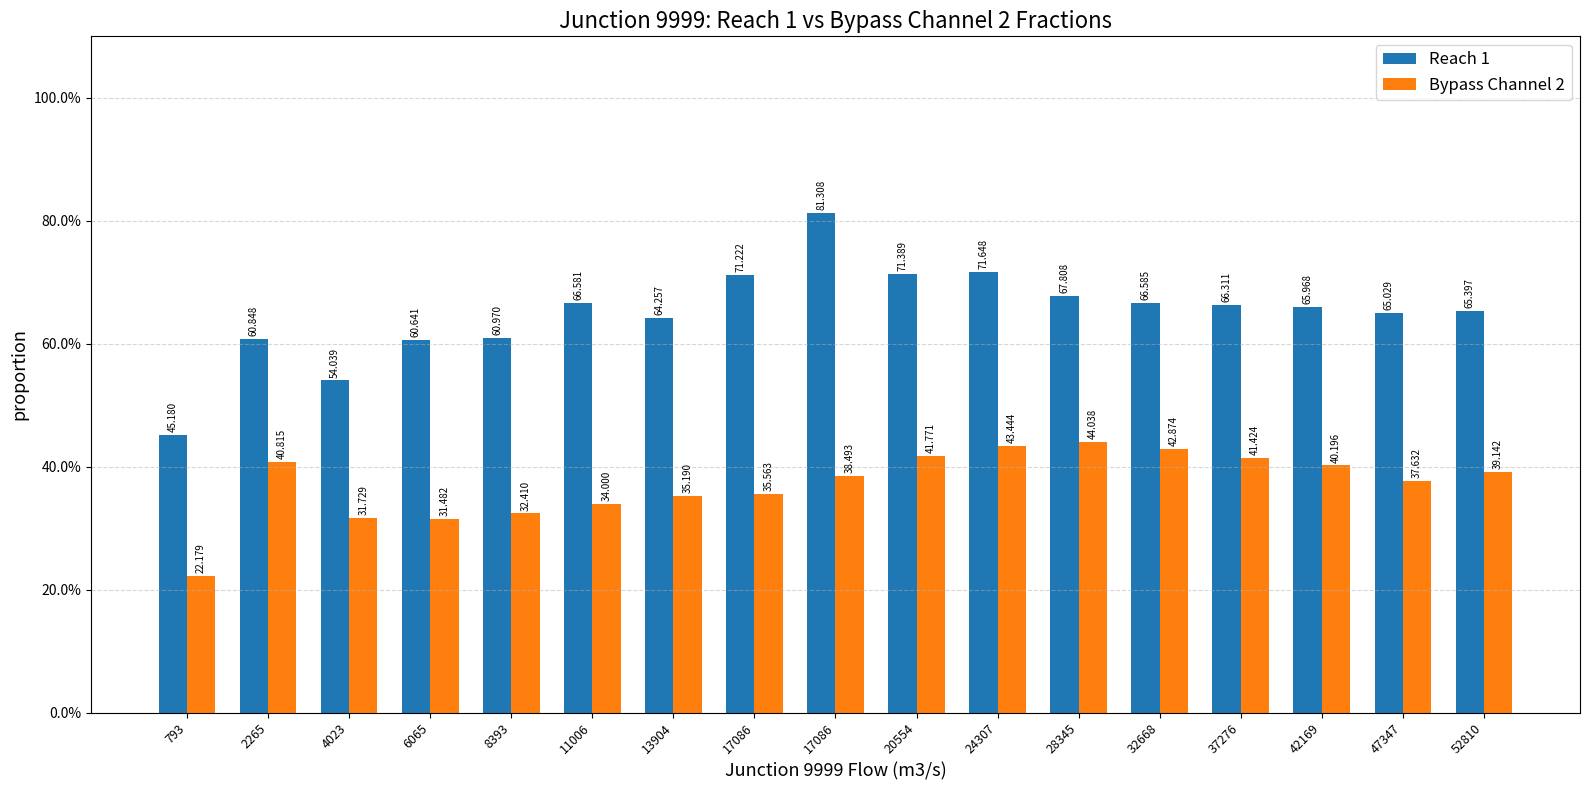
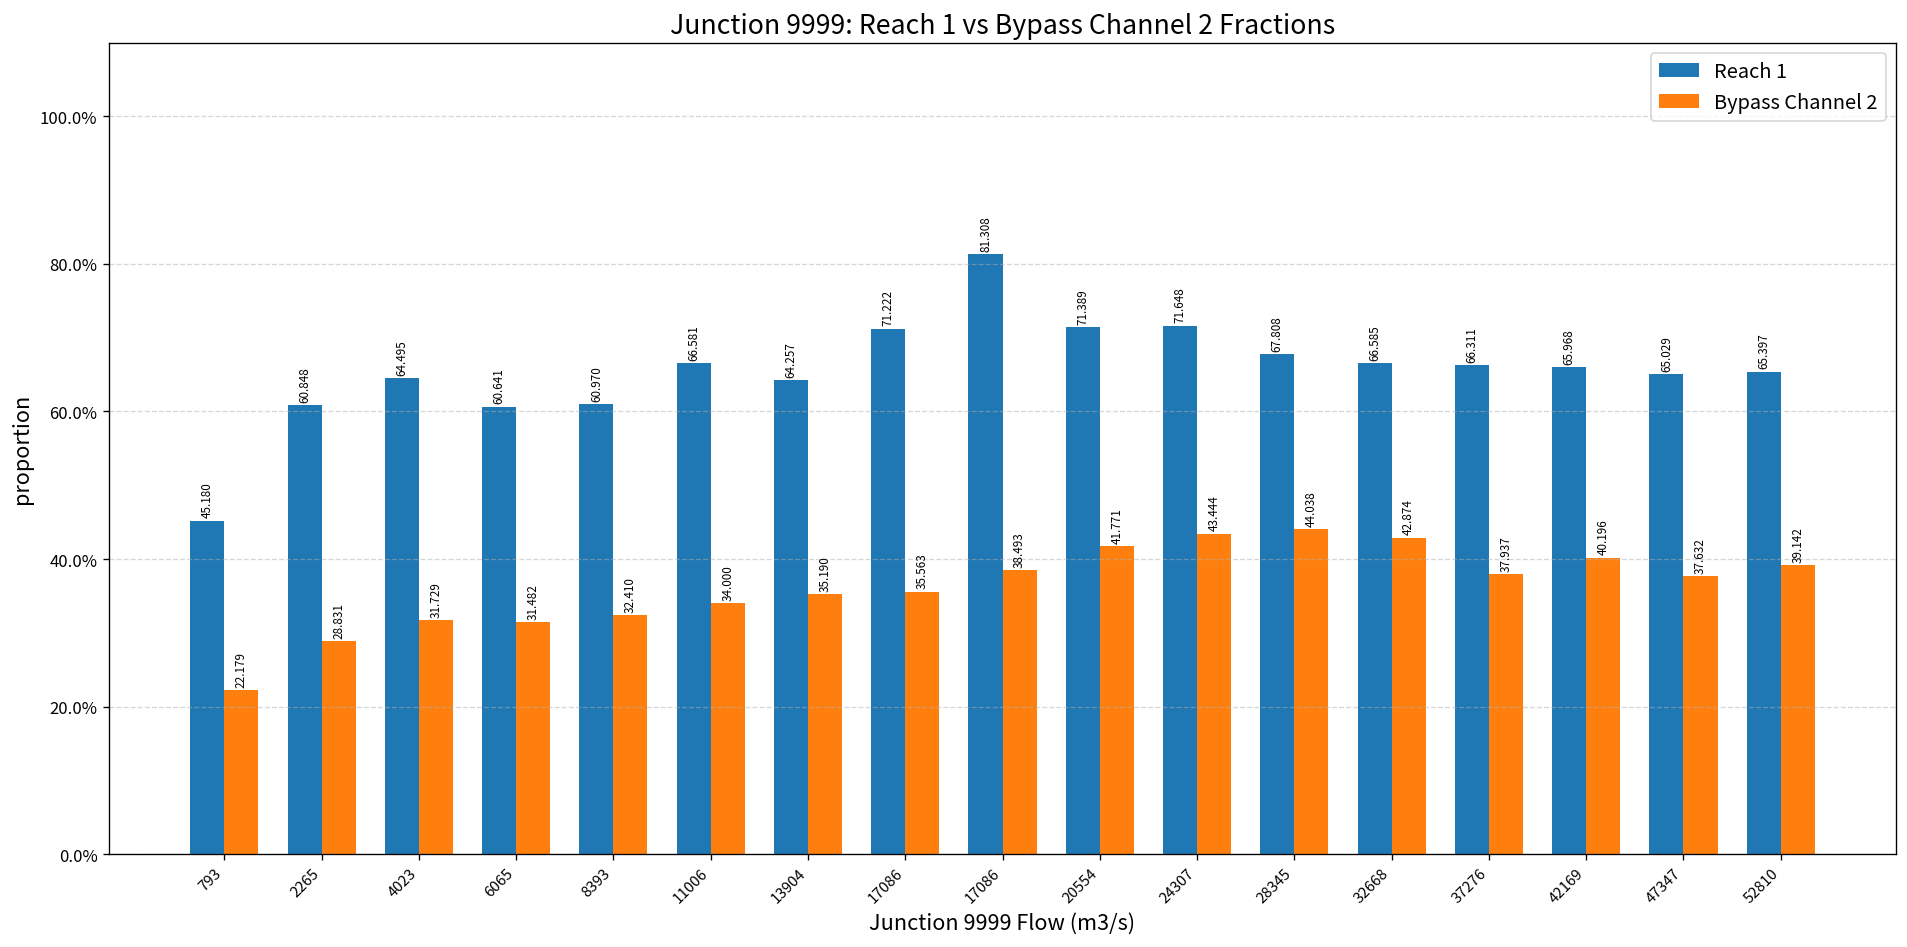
Bypass Channel 2, 2265: 40.815 -> 28.831
Reach 1, 4023: 54.039 -> 64.495
Bypass Channel 2, 37276: 41.424 -> 37.937
